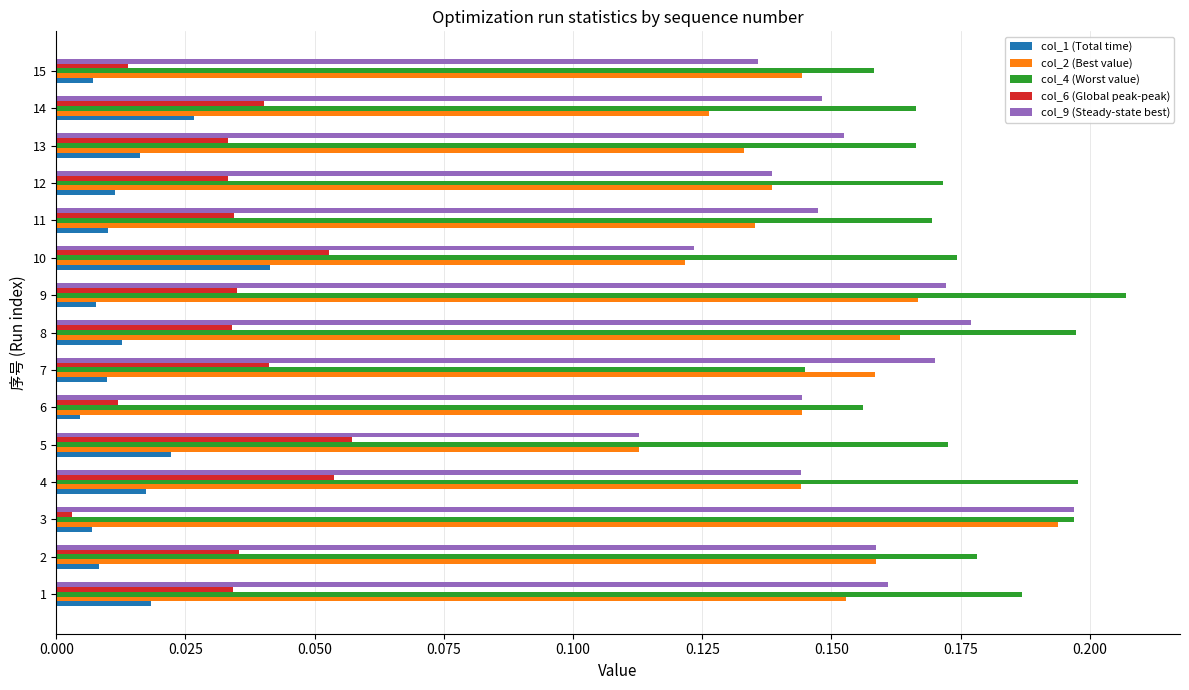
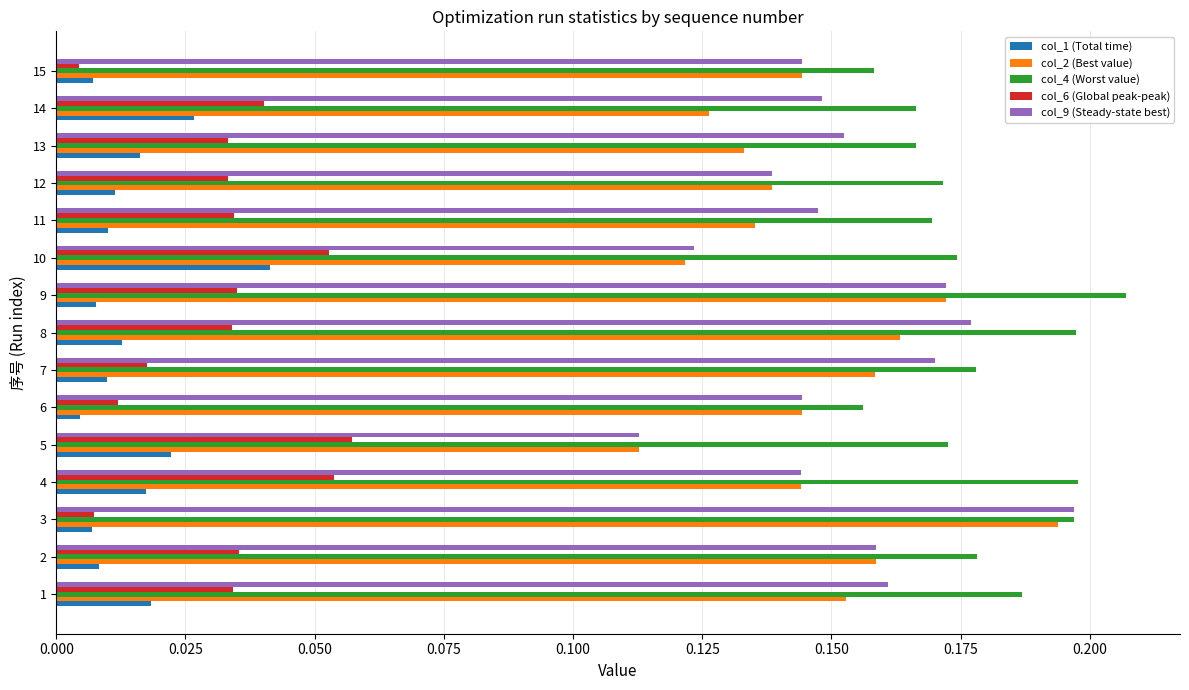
col_9 (Steady-state best), 15: 0.136 -> 0.144
col_6 (Global peak-peak), 15: 0.014 -> 0.004
col_2 (Best value), 9: 0.167 -> 0.172
col_6 (Global peak-peak), 7: 0.041 -> 0.018
col_4 (Worst value), 7: 0.145 -> 0.178
col_6 (Global peak-peak), 3: 0.003 -> 0.007
